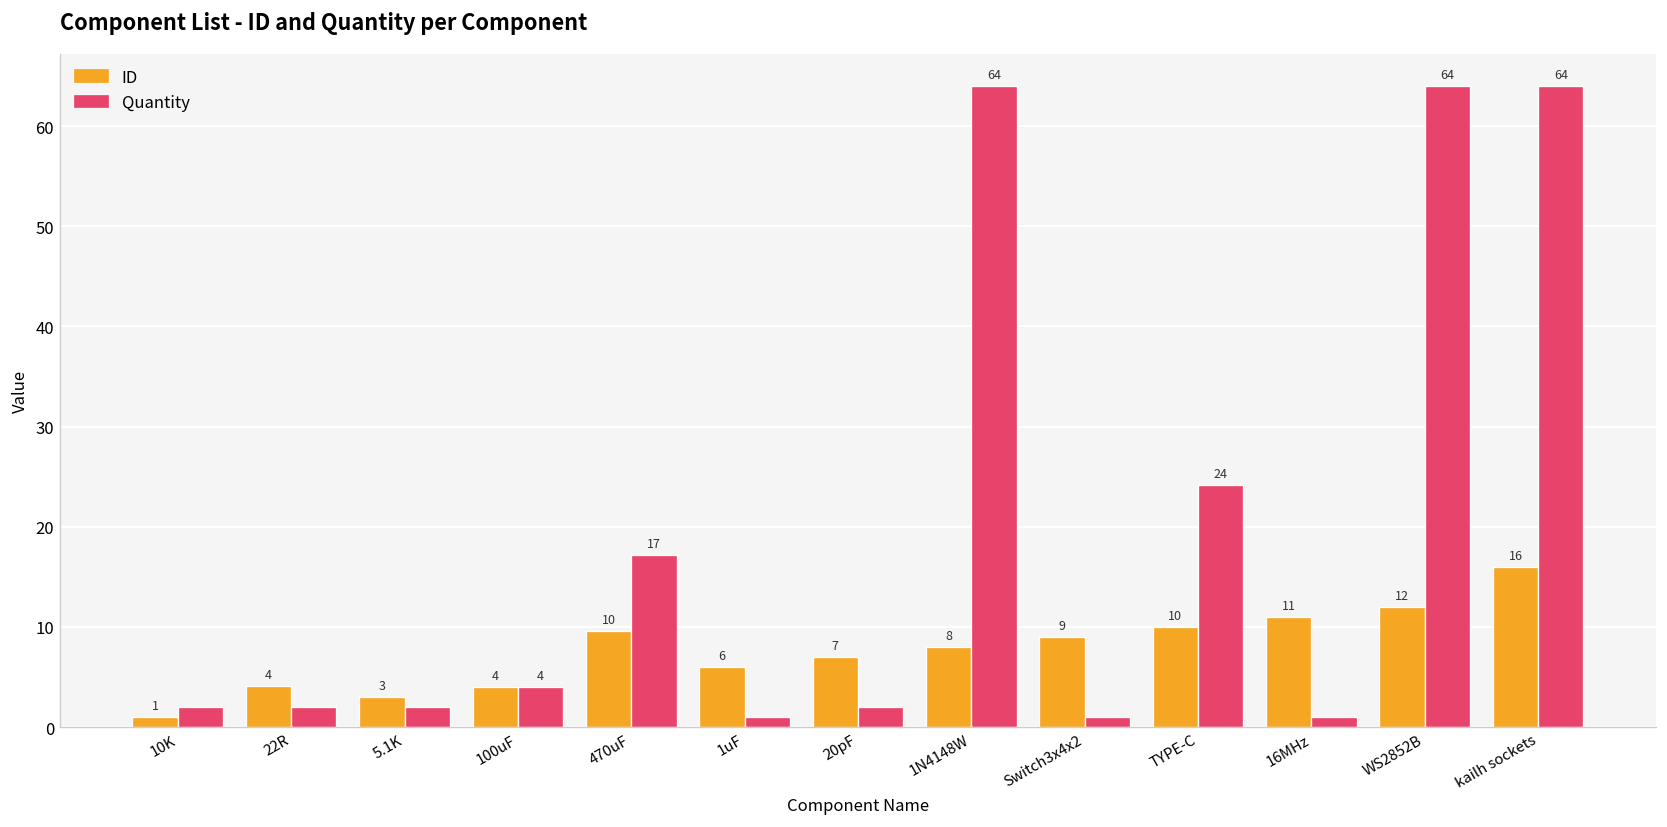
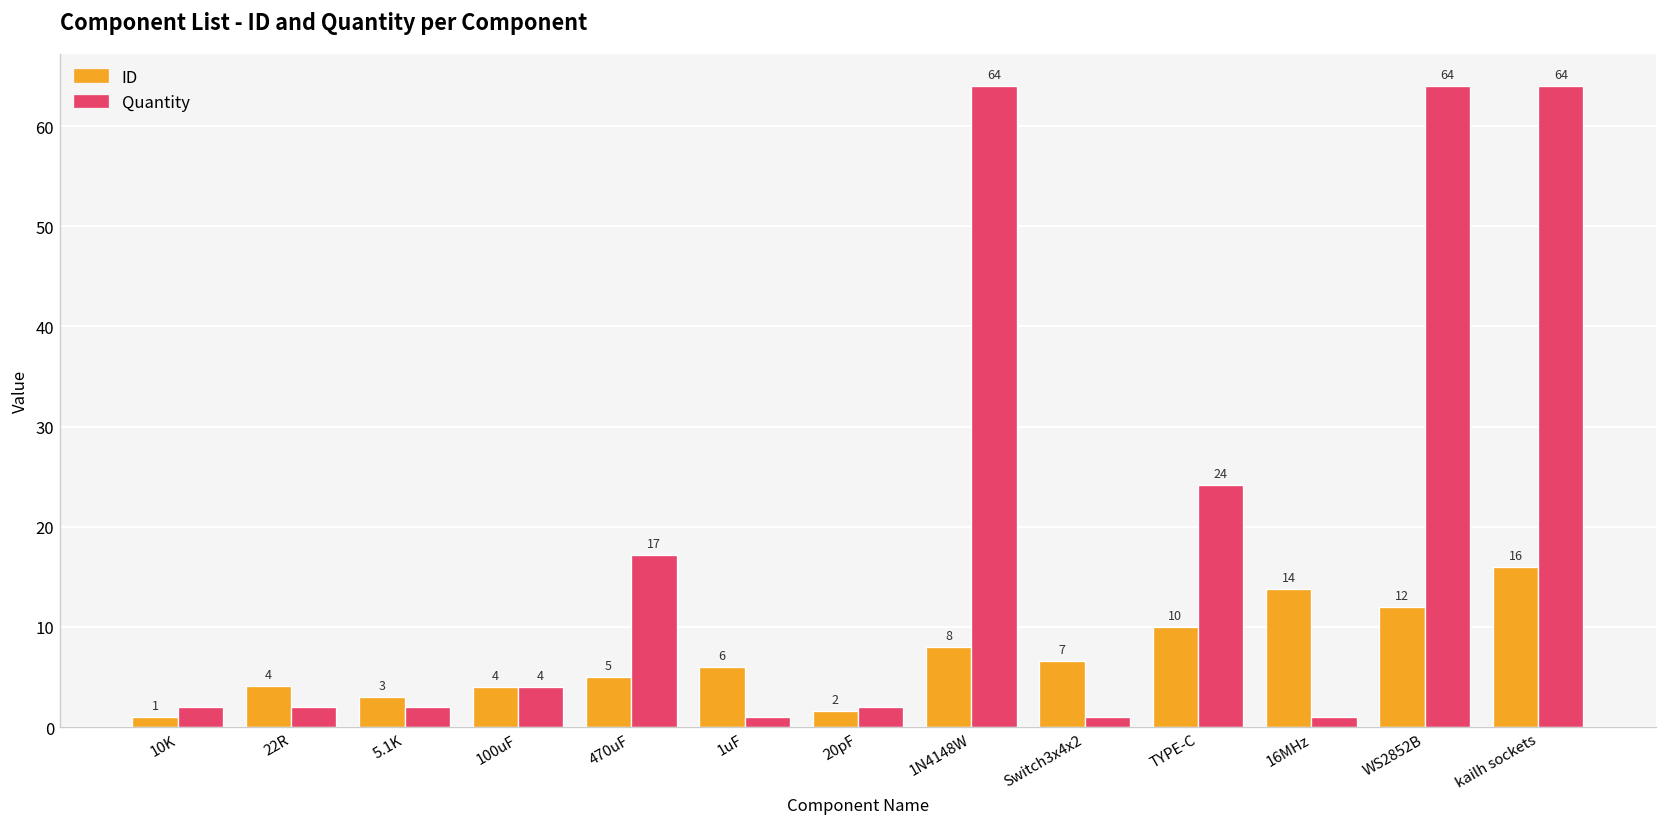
ID, 470uF: 10 -> 5
ID, 20pF: 7 -> 2
ID, Switch3x4x2: 9 -> 7
ID, 16MHz: 11 -> 14
